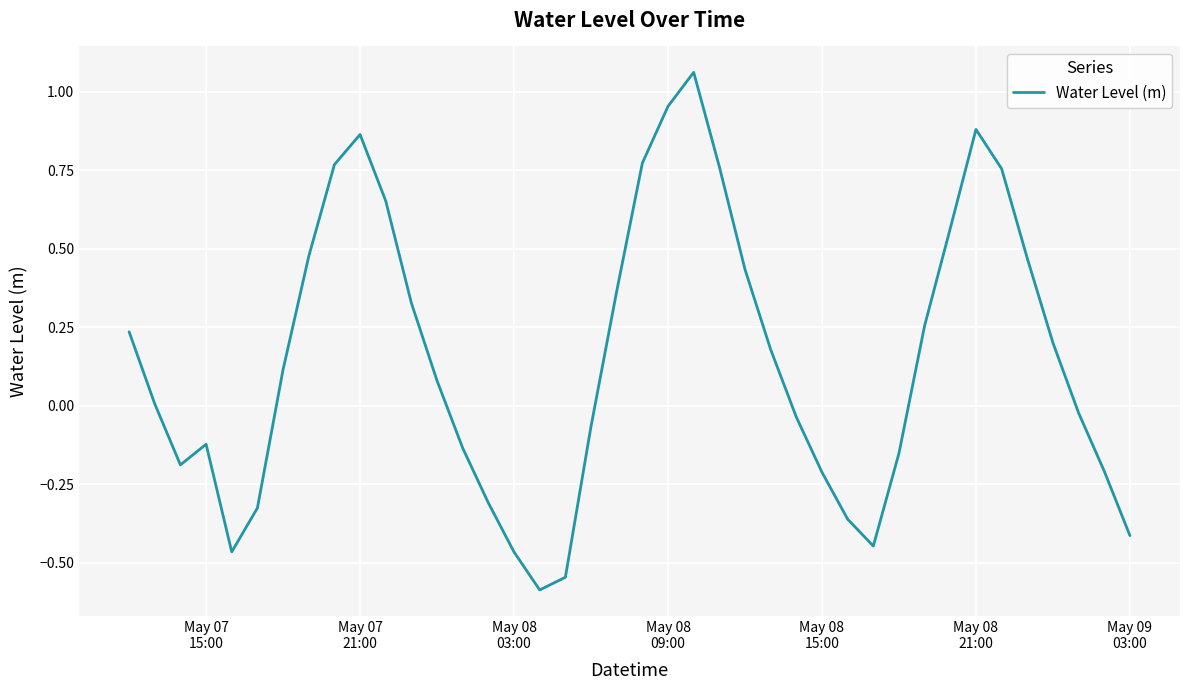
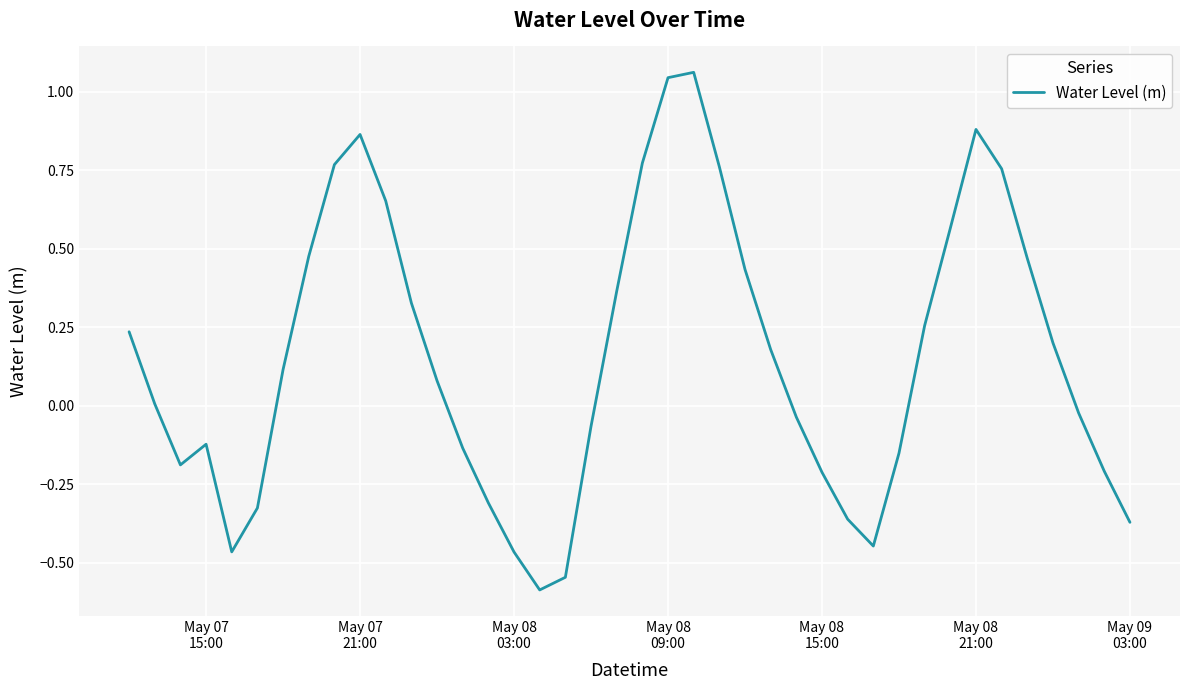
May 08 09:00: 0.95 -> 1.04
May 09 03:00: -0.41 -> -0.37
